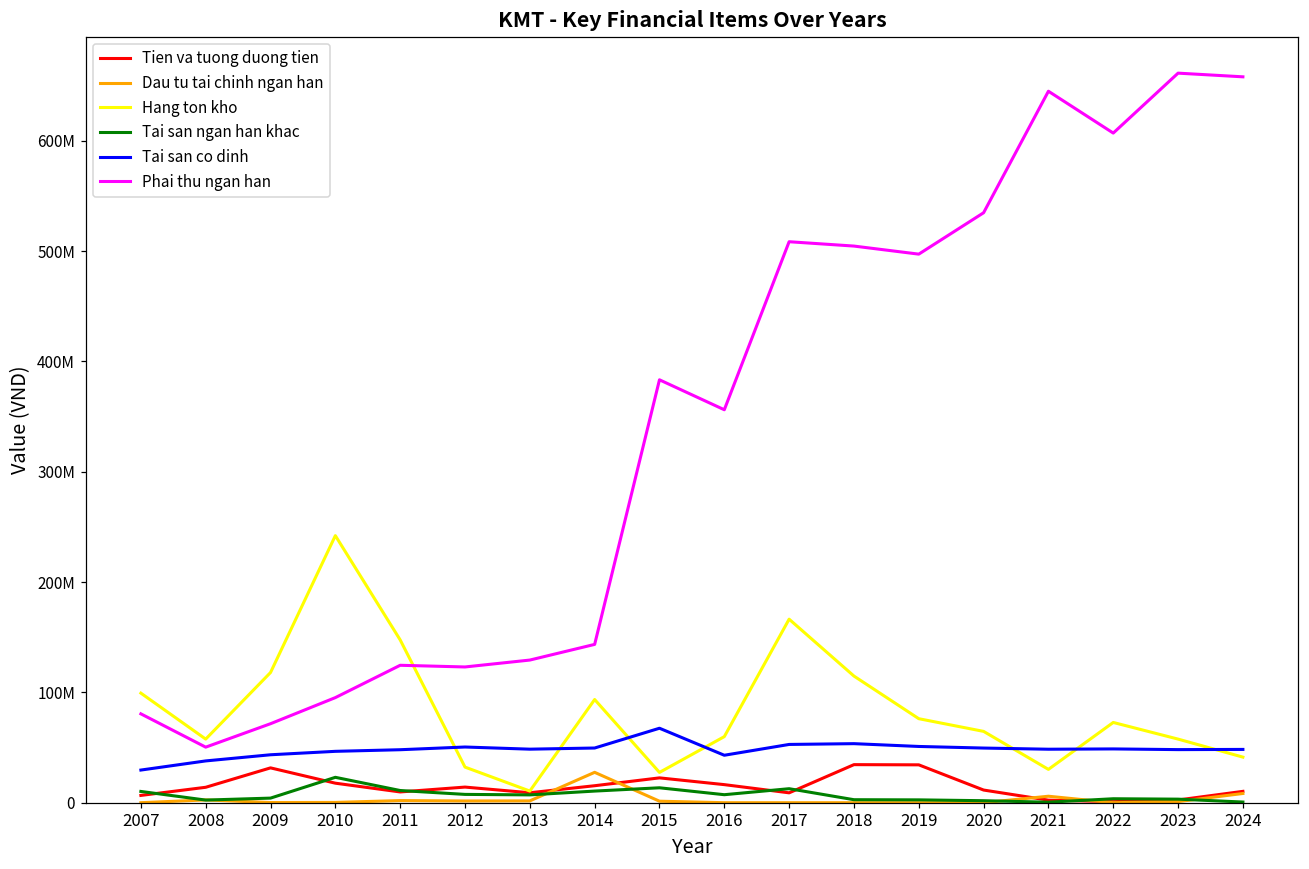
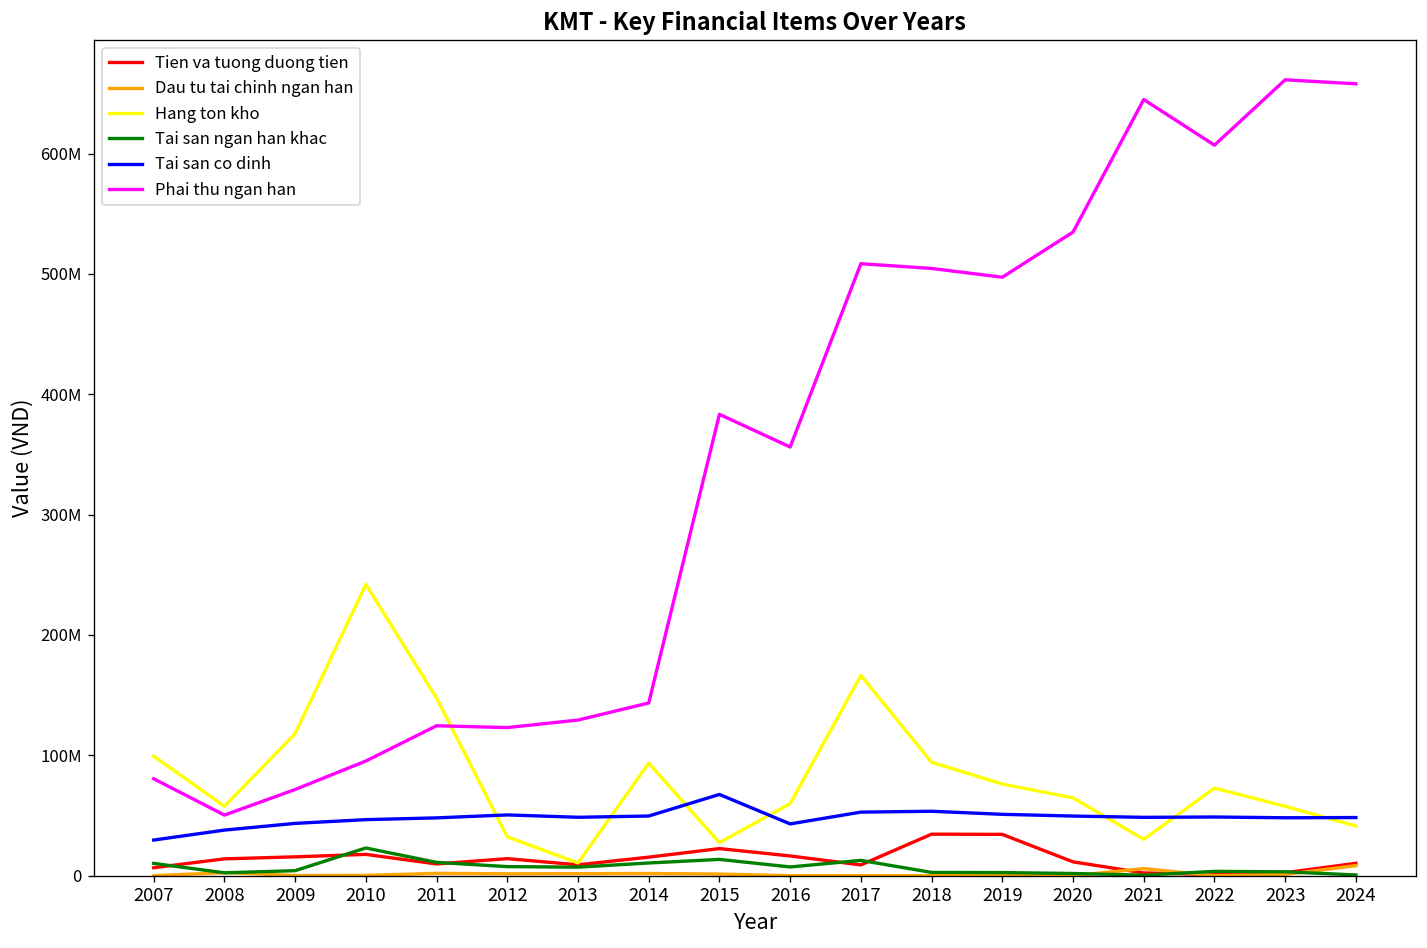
Tien va tuong duong tien, 2009: 32000000 -> 16000000
Dau tu tai chinh ngan han, 2014: 28000000 -> 2000000
Hang ton kho, 2018: 115000000 -> 94000000
